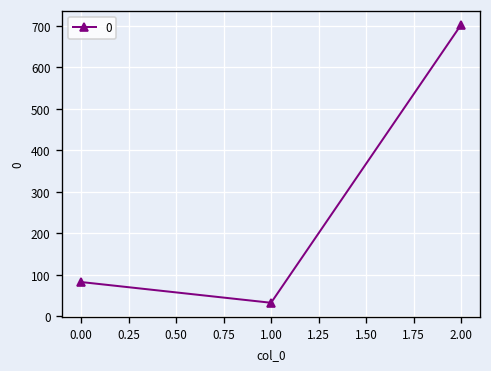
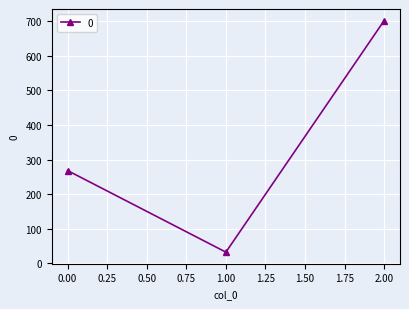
0.00: 80 -> 270
